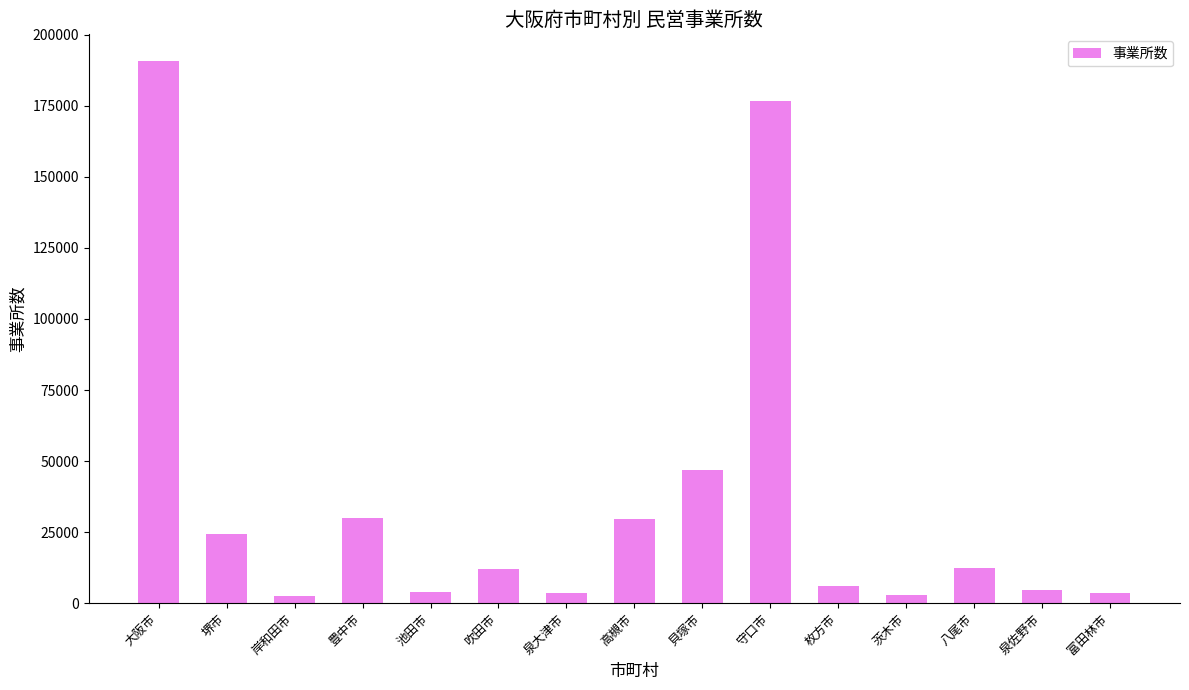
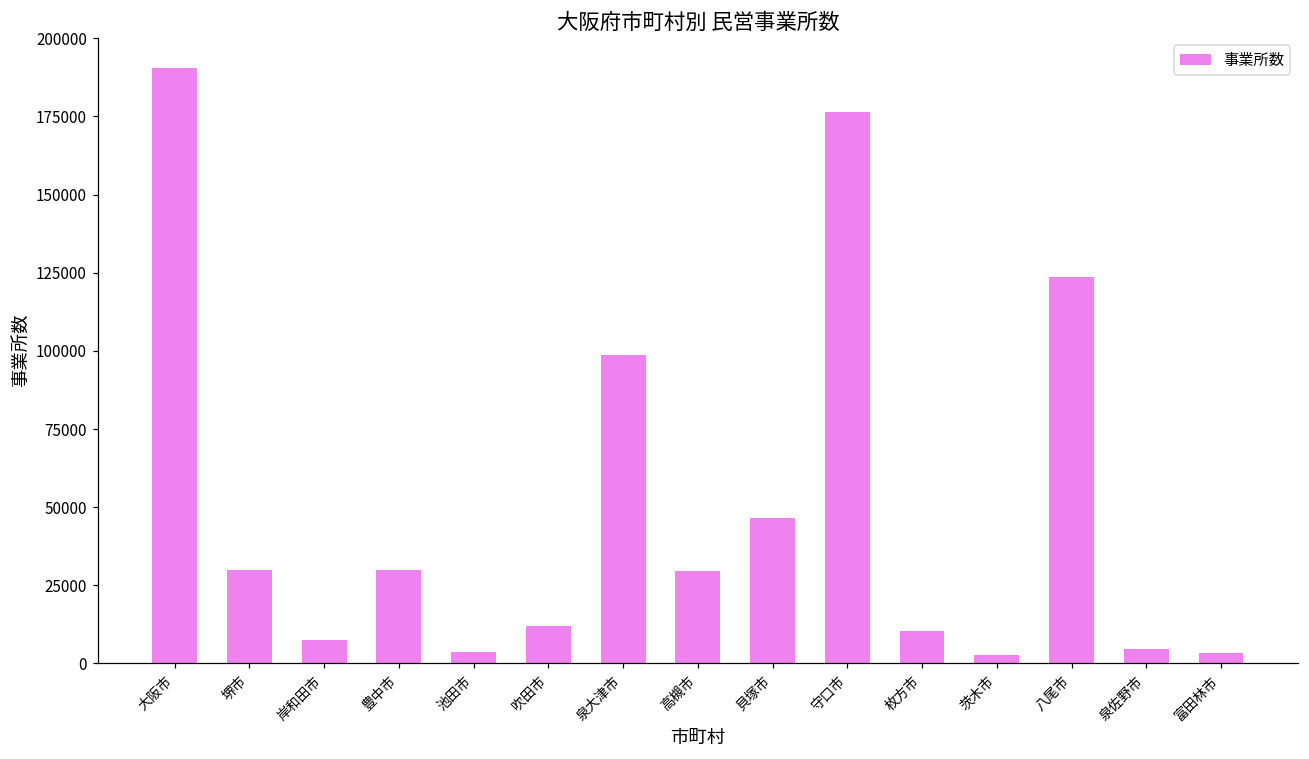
堺市: 24000 -> 30000
岸和田市: 2000 -> 8000
泉大津市: 3000 -> 99000
枚方市: 6000 -> 10000
八尾市: 12000 -> 124000
